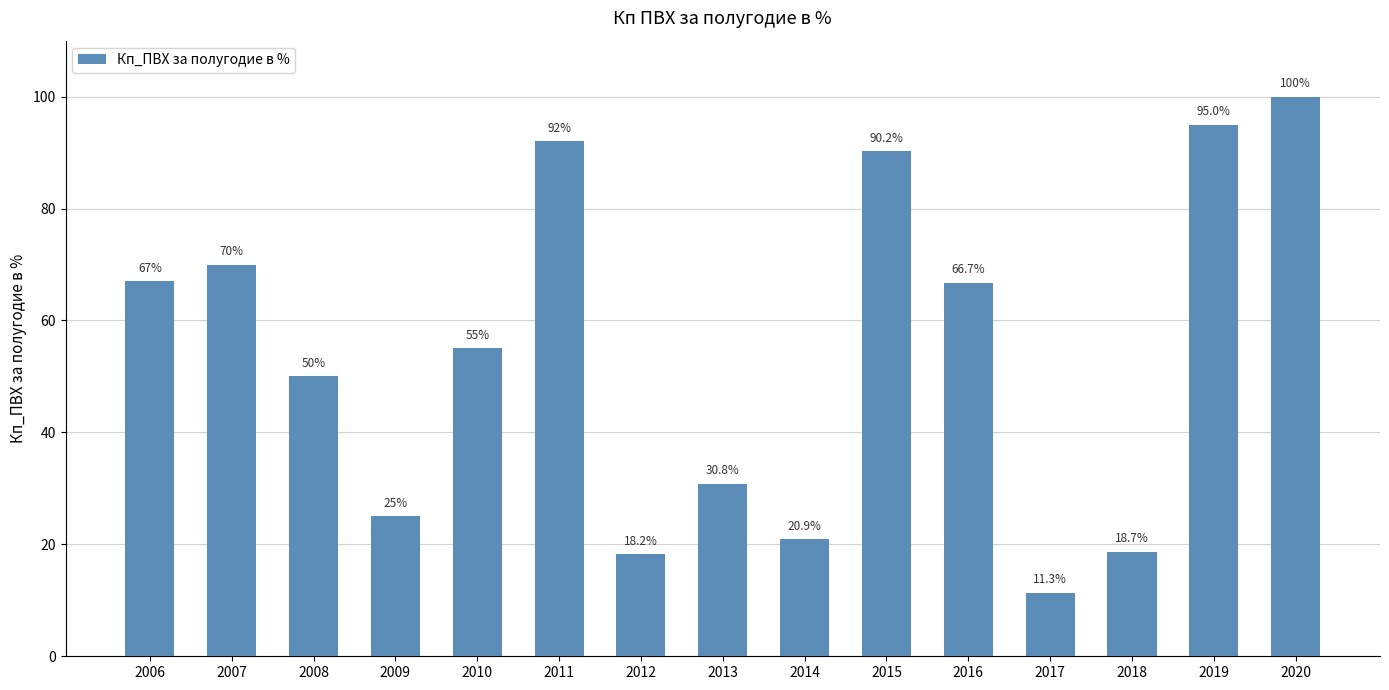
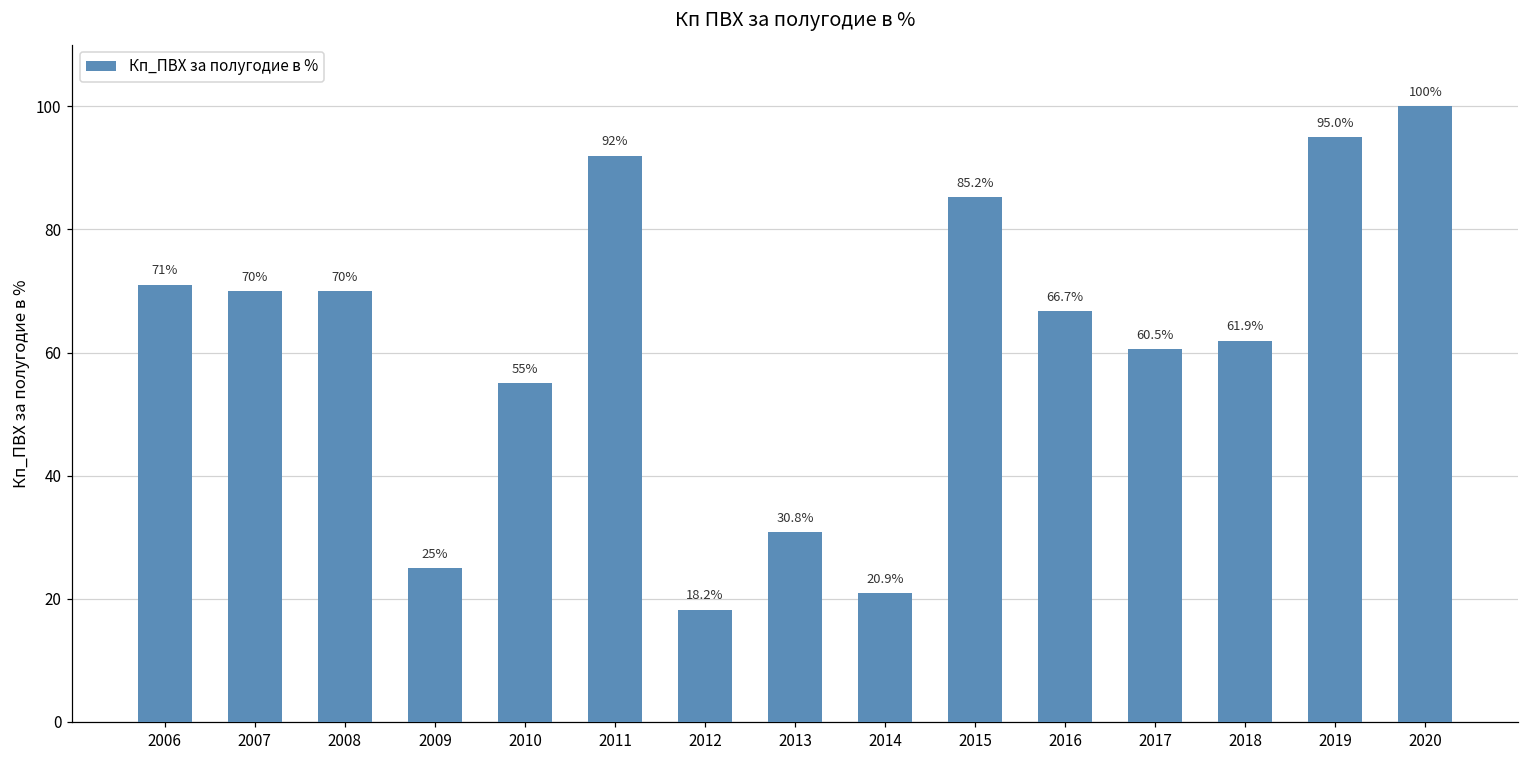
2006: 67% -> 71%
2008: 50% -> 70%
2015: 90.2% -> 85.2%
2017: 11.3% -> 60.5%
2018: 18.7% -> 61.9%
